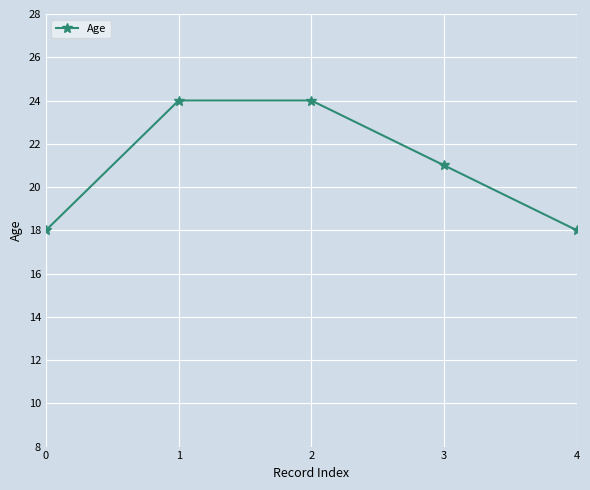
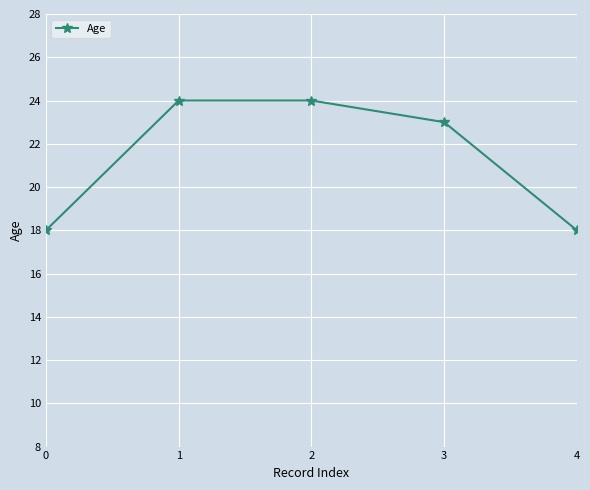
3: 21 -> 23
